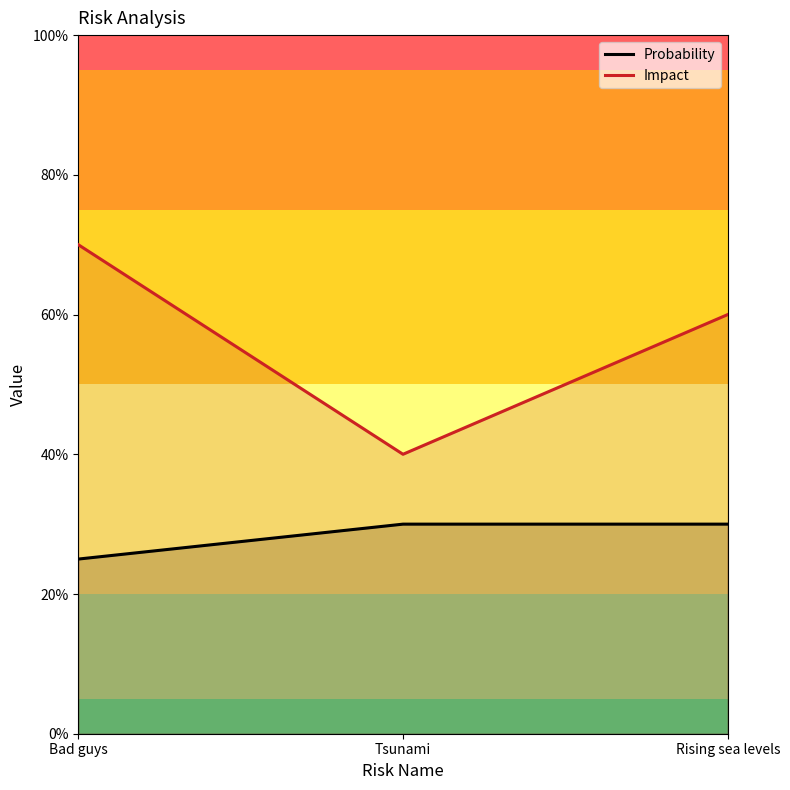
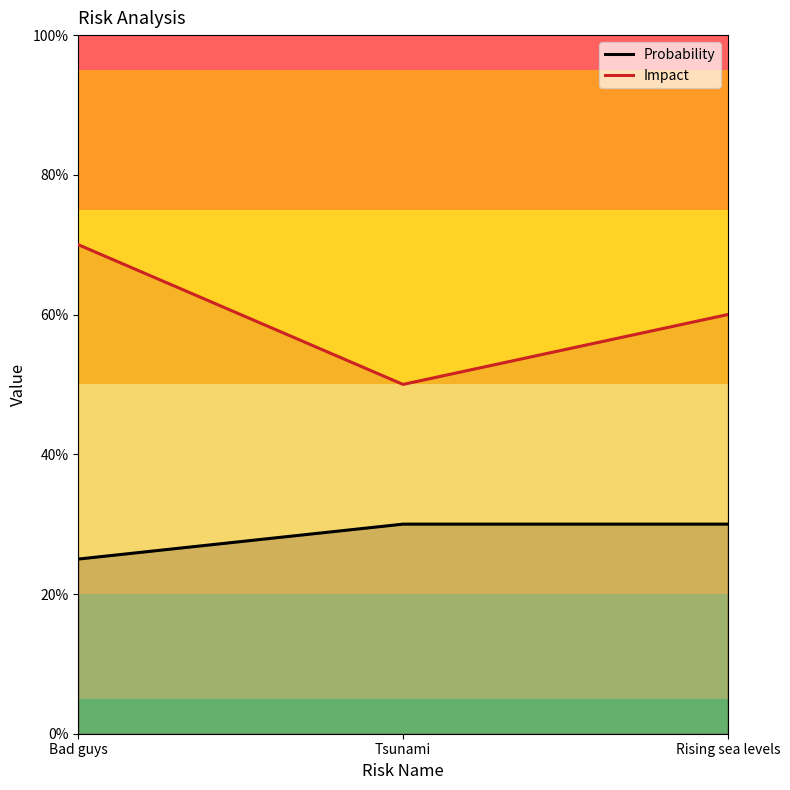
Impact, Tsunami: 40% -> 50%
